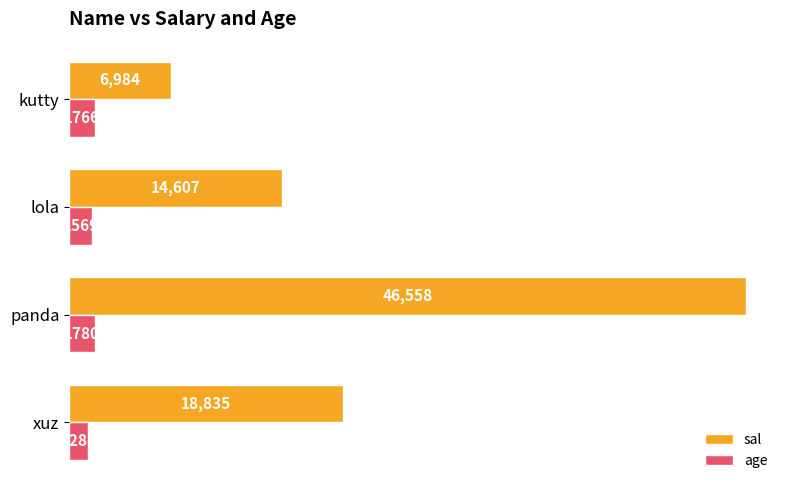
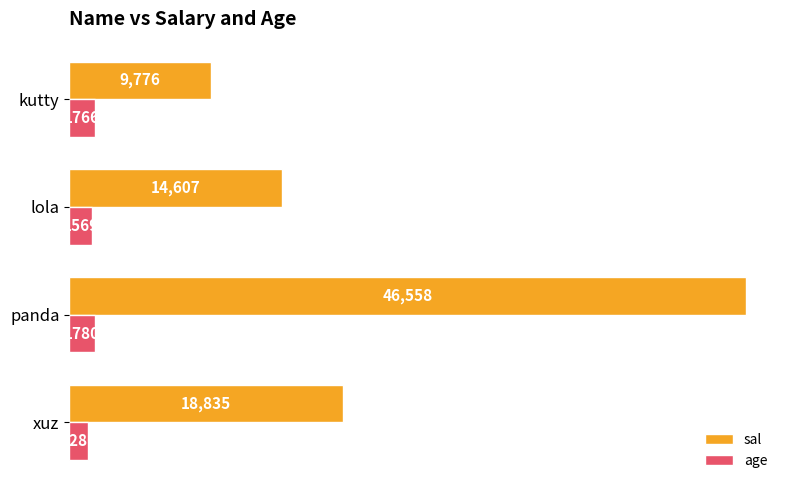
sal, kutty: 6,984 -> 9,776
